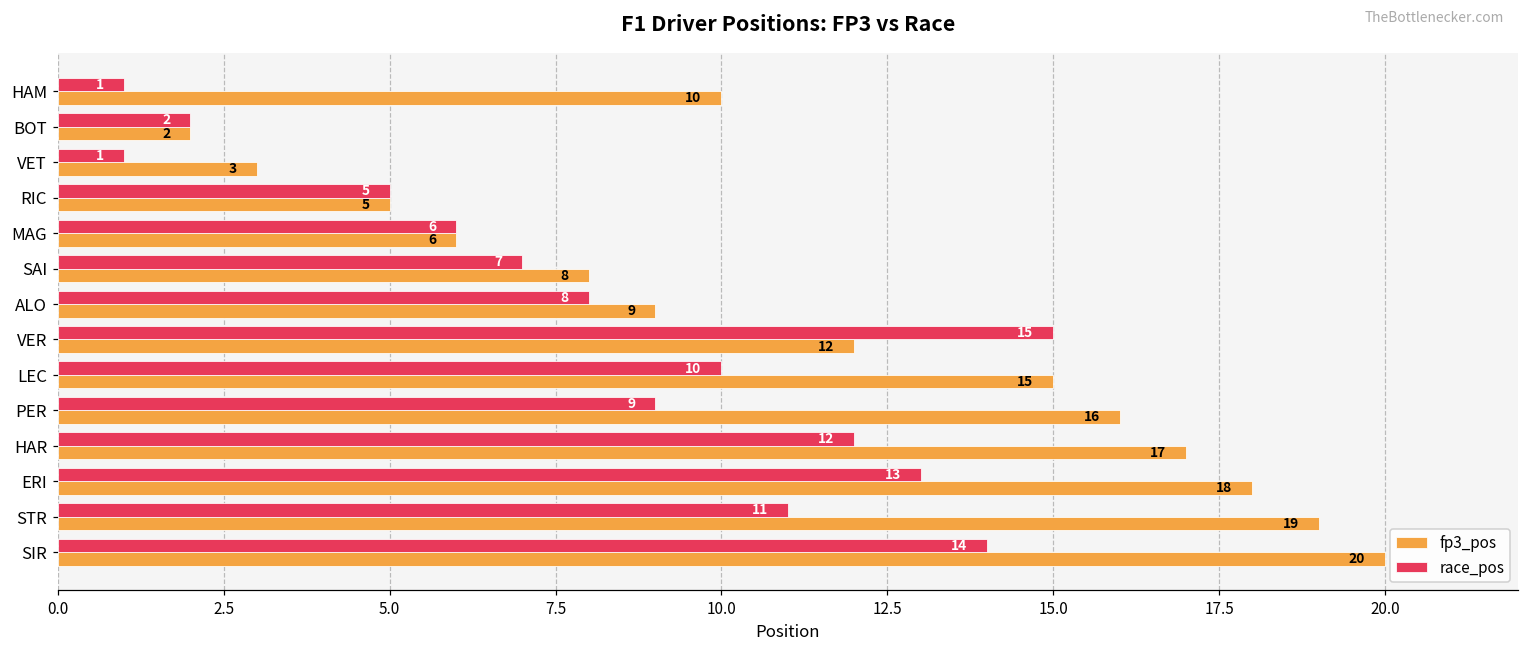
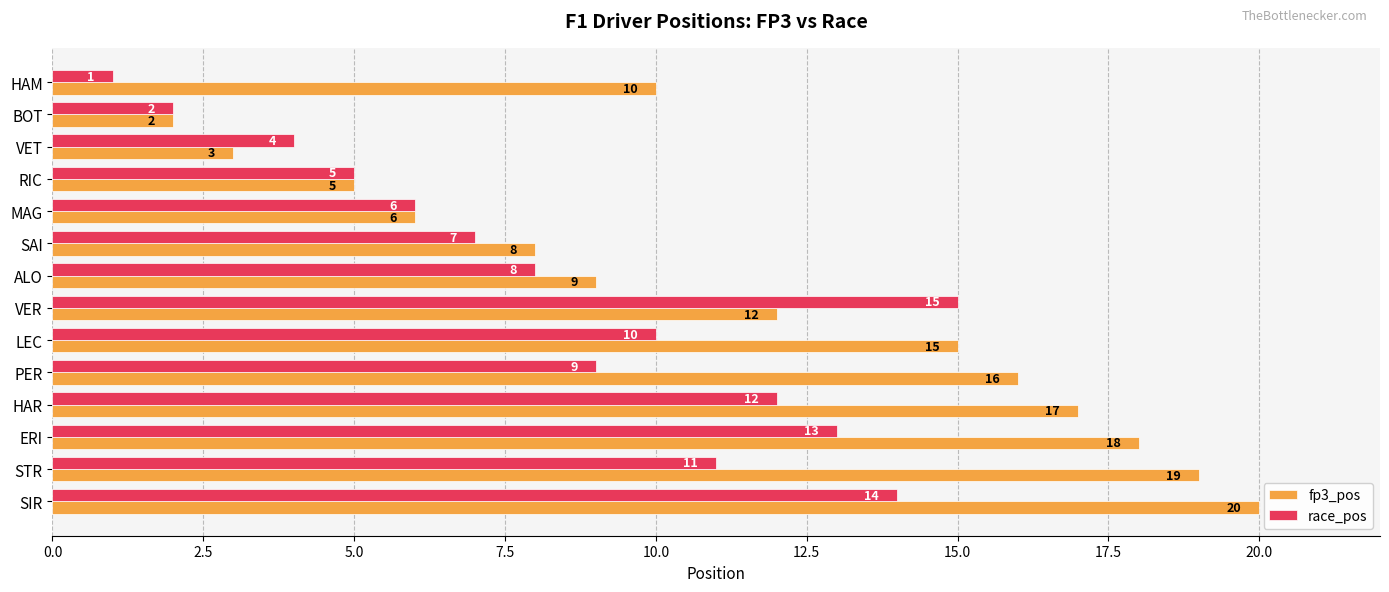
race_pos, VET: 1 -> 4
